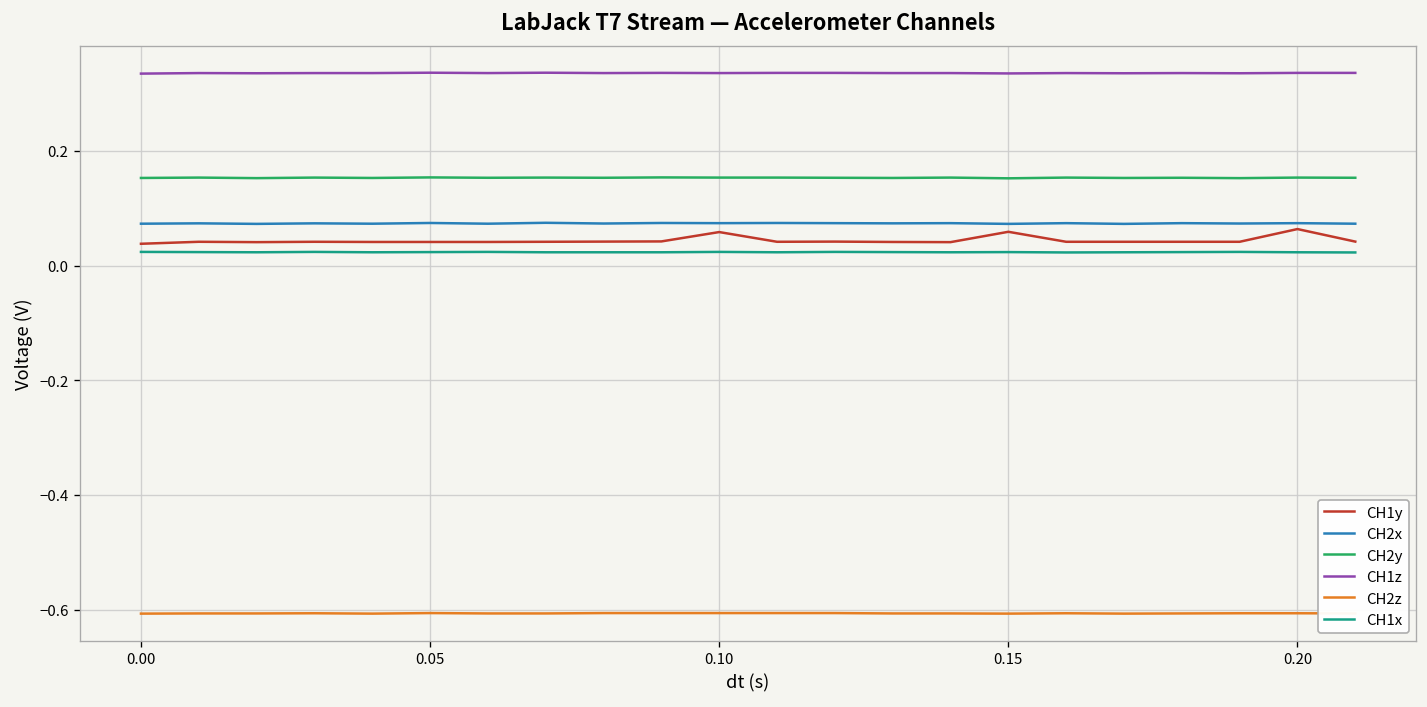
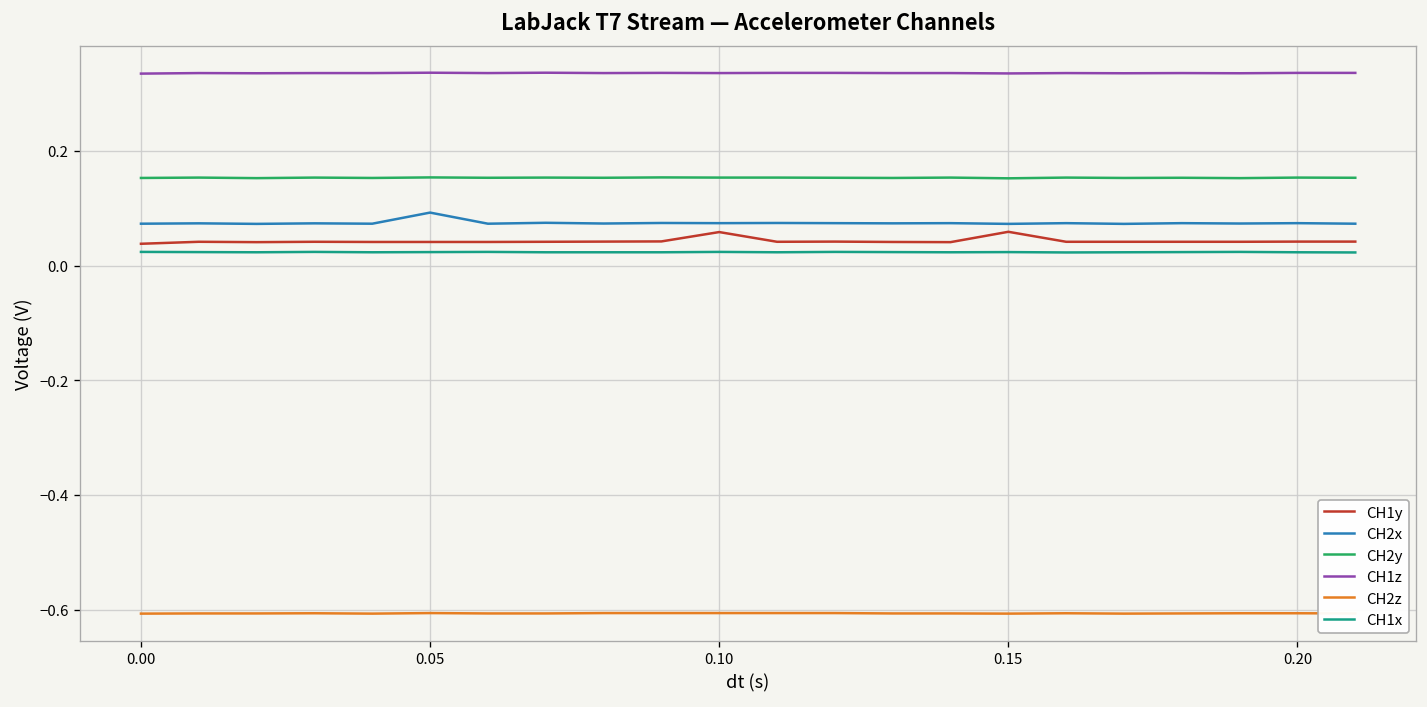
CH2x, 0.05: 0.07 -> 0.09
CH1y, 0.20: 0.06 -> 0.04
